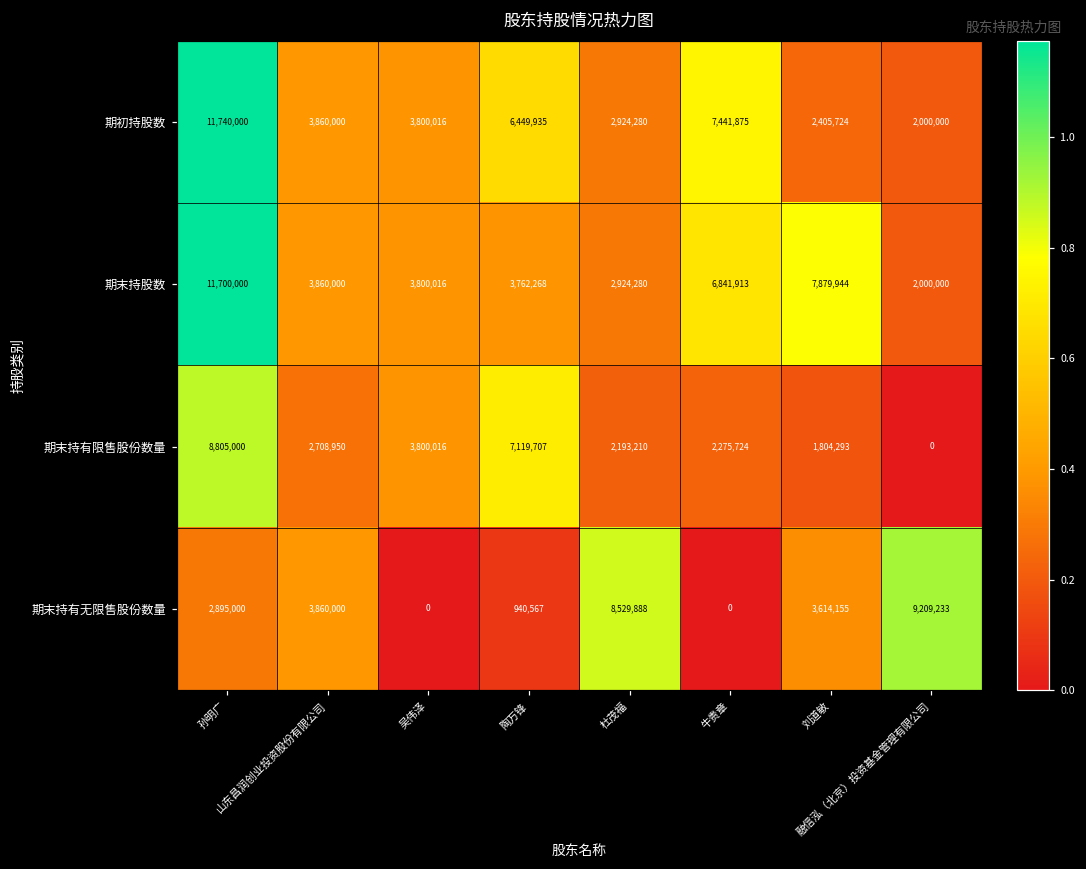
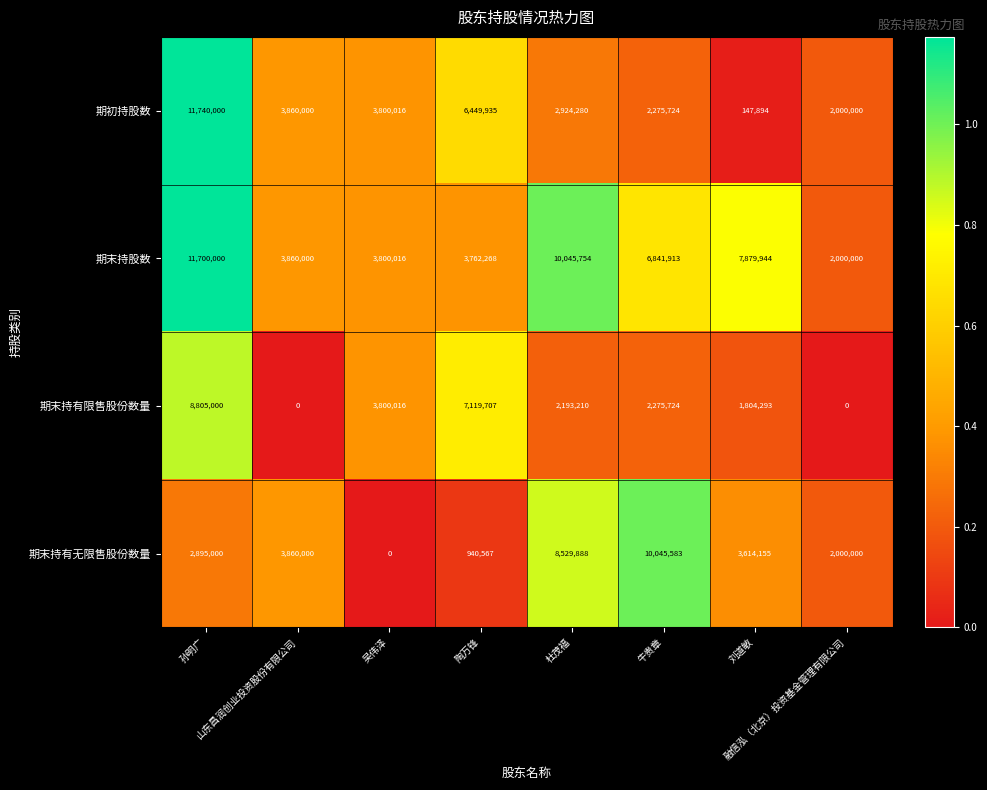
期初持股数, 牛贵章: 7,441,875 -> 2,275,724
期初持股数, 刘道敏: 2,405,724 -> 147,894
期末持股数, 杜茂福: 2,924,280 -> 10,045,754
期末持有限售股份数量, 山东昌润创业投资股份有限公司: 2,708,950 -> 0
期末持有无限售股份数量, 牛贵章: 0 -> 10,045,583
期末持有无限售股份数量, 融信泓（北京）投资基金管理有限公司: 9,209,233 -> 2,000,000
